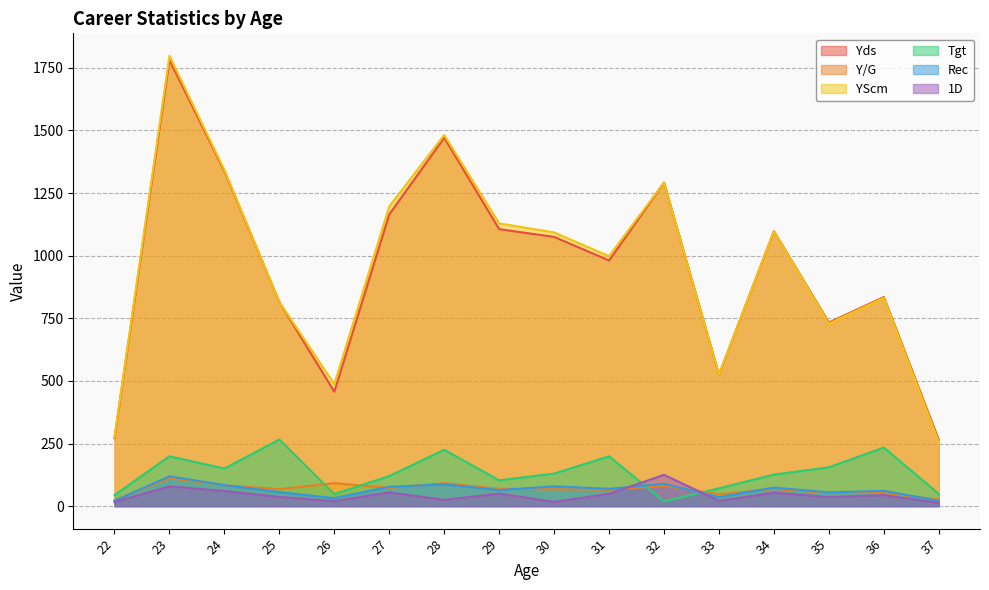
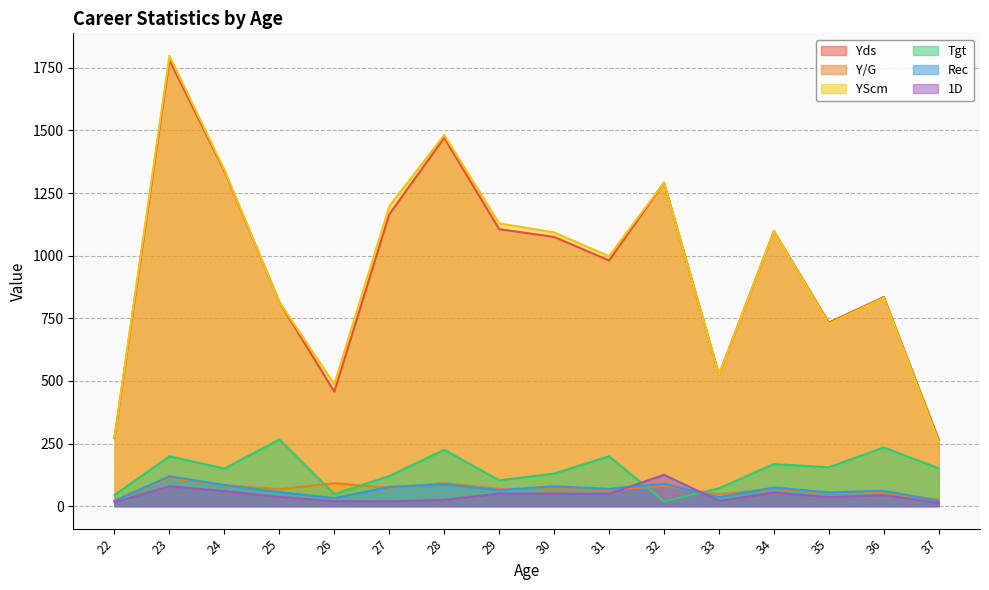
1D, 27: 60 -> 20
1D, 30: 20 -> 50
Tgt, 34: 130 -> 170
Tgt, 37: 50 -> 150
